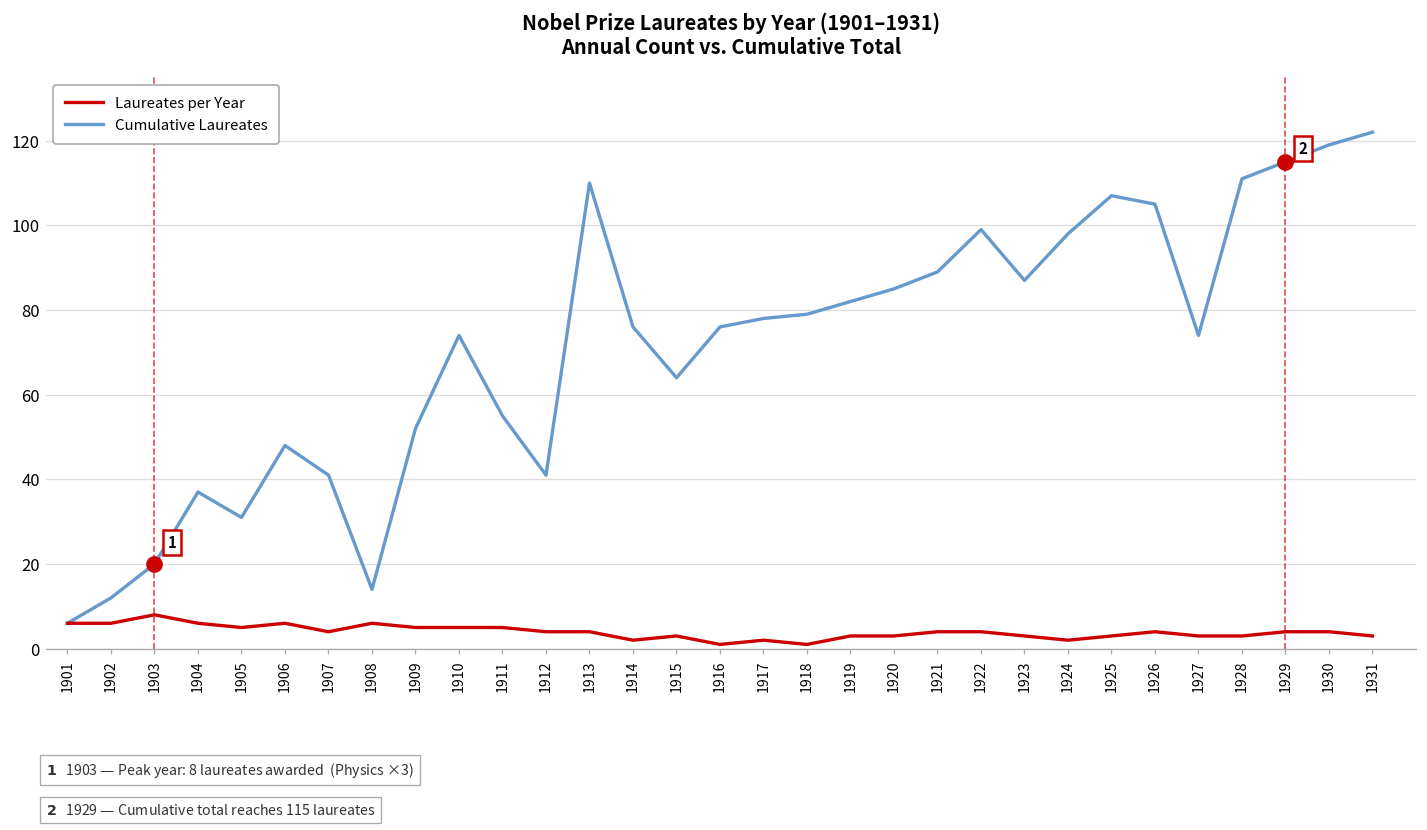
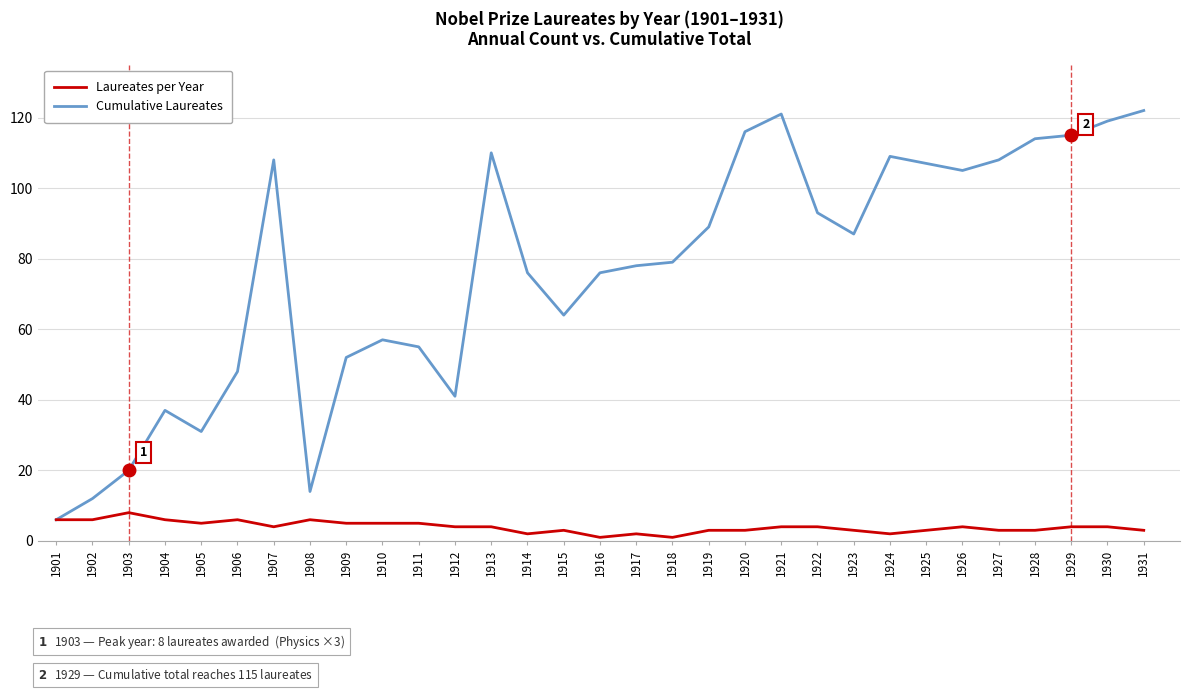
Cumulative Laureates, 1907: 41 -> 108
Cumulative Laureates, 1910: 74 -> 57
Cumulative Laureates, 1919: 82 -> 89
Cumulative Laureates, 1920: 85 -> 116
Cumulative Laureates, 1921: 89 -> 121
Cumulative Laureates, 1922: 99 -> 93
Cumulative Laureates, 1924: 98 -> 109
Cumulative Laureates, 1927: 74 -> 108
Cumulative Laureates, 1928: 111 -> 114
